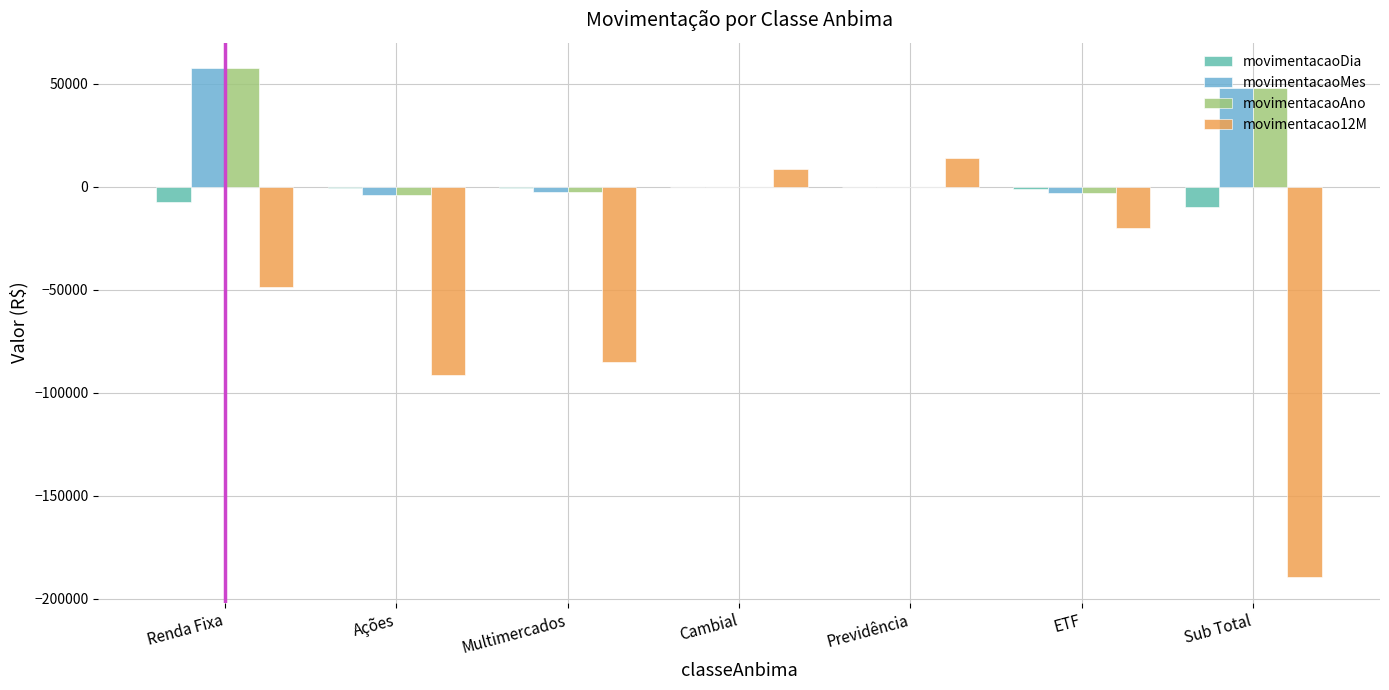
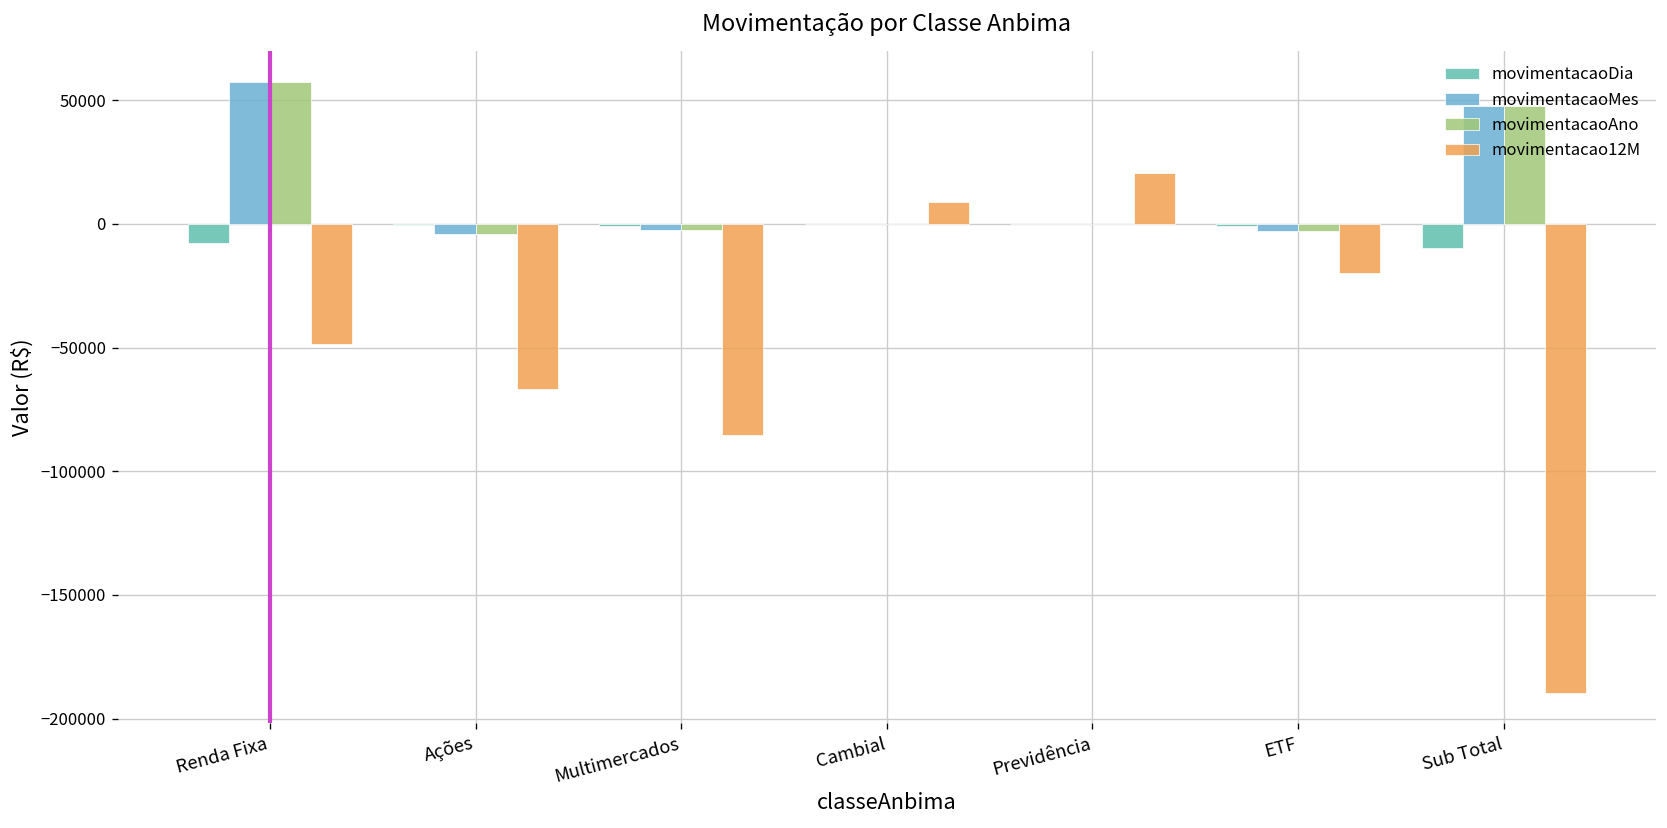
movimentacao12M, Ações: -91000 -> -67000
movimentacao12M, Previdência: 14000 -> 21000
